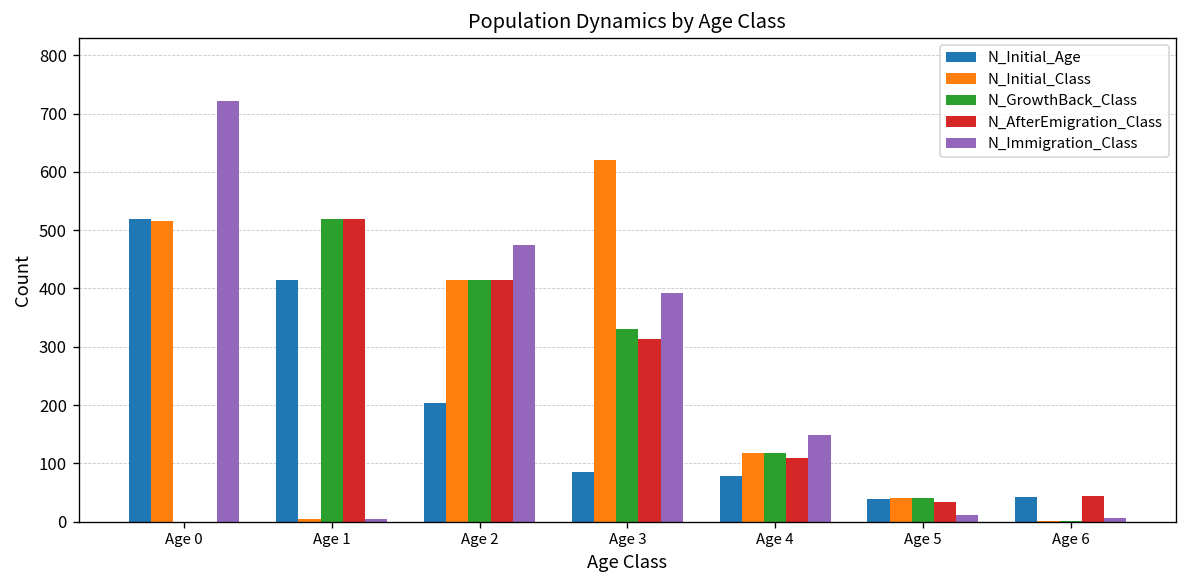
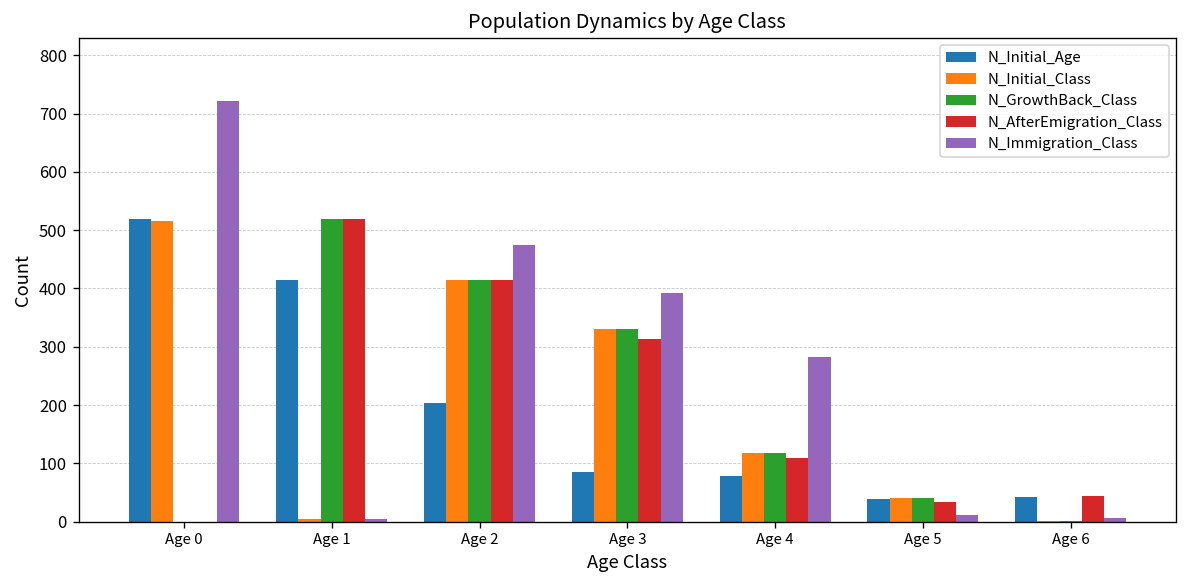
N_Initial_Class, Age 3: 620 -> 330
N_Immigration_Class, Age 4: 150 -> 280
